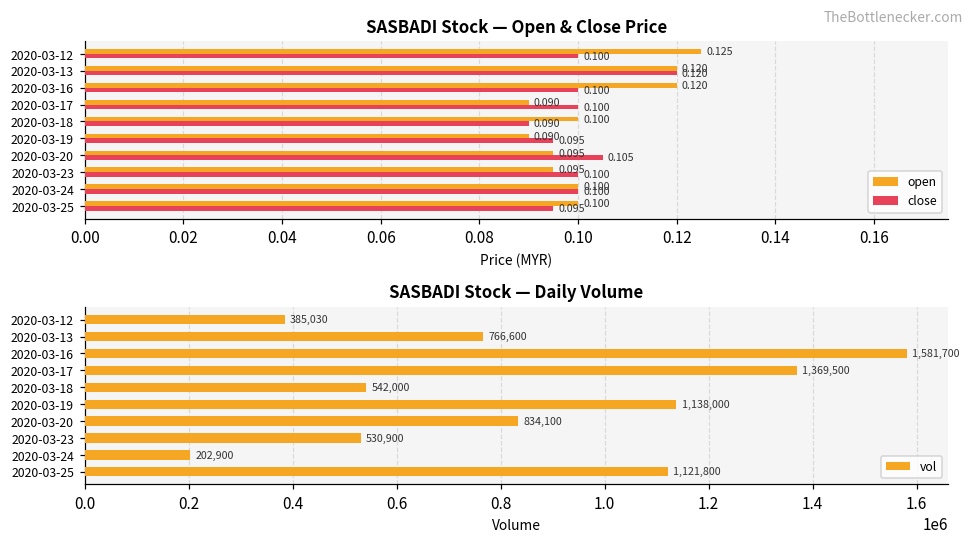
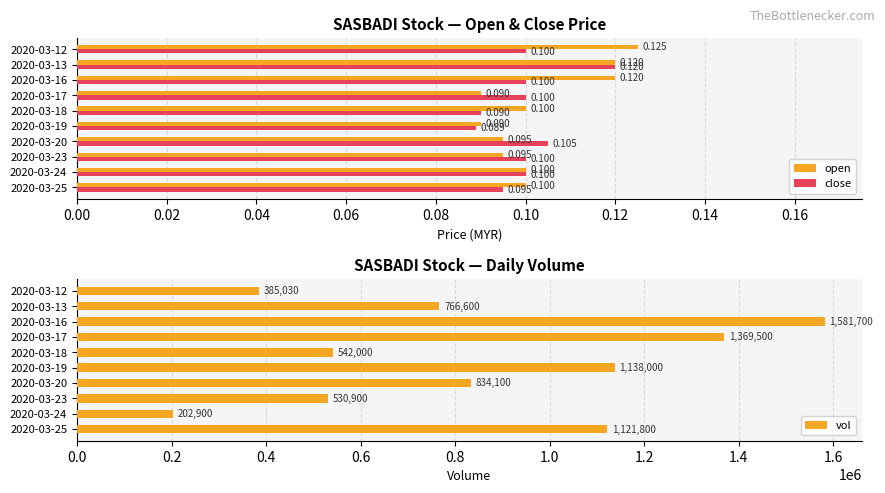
SASBADI Stock — Open & Close Price, close, 2020-03-19: 0.095 -> 0.089
